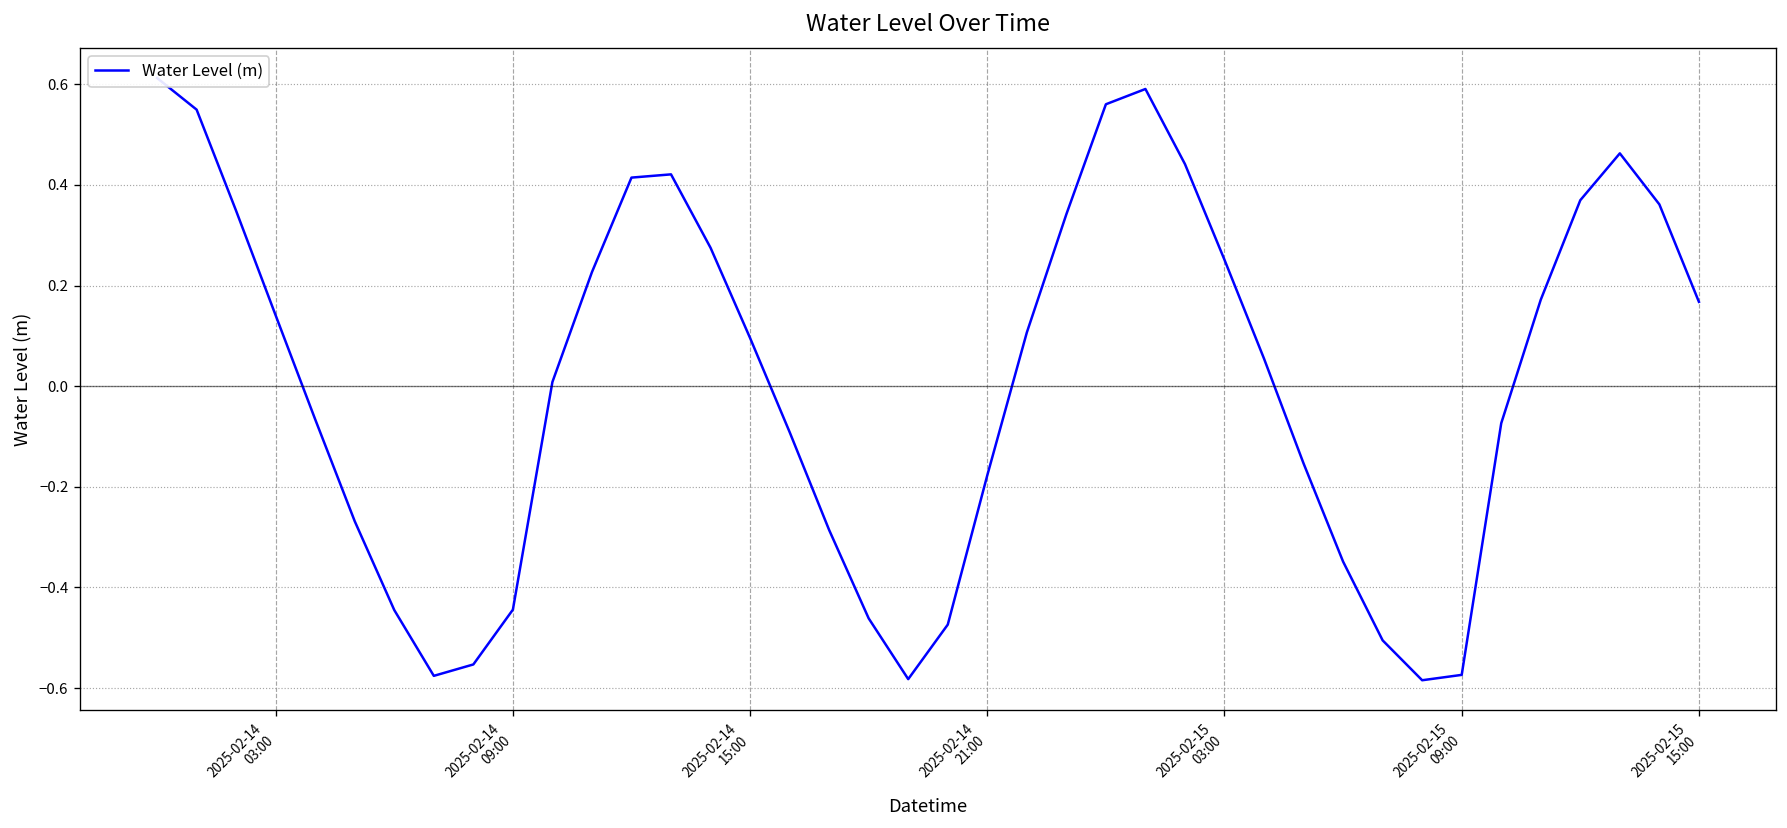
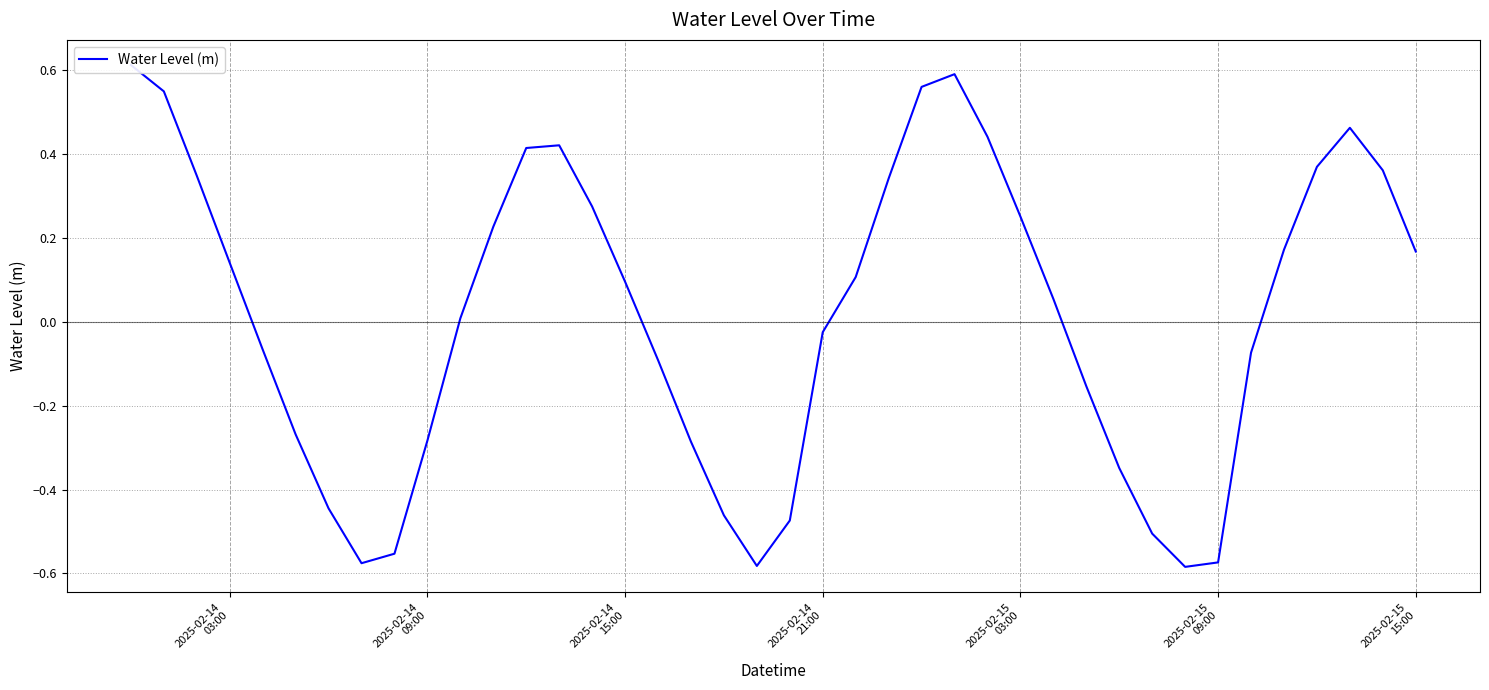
2025-02-14 09:00: -0.44 -> -0.28
2025-02-14 21:00: -0.18 -> -0.02
